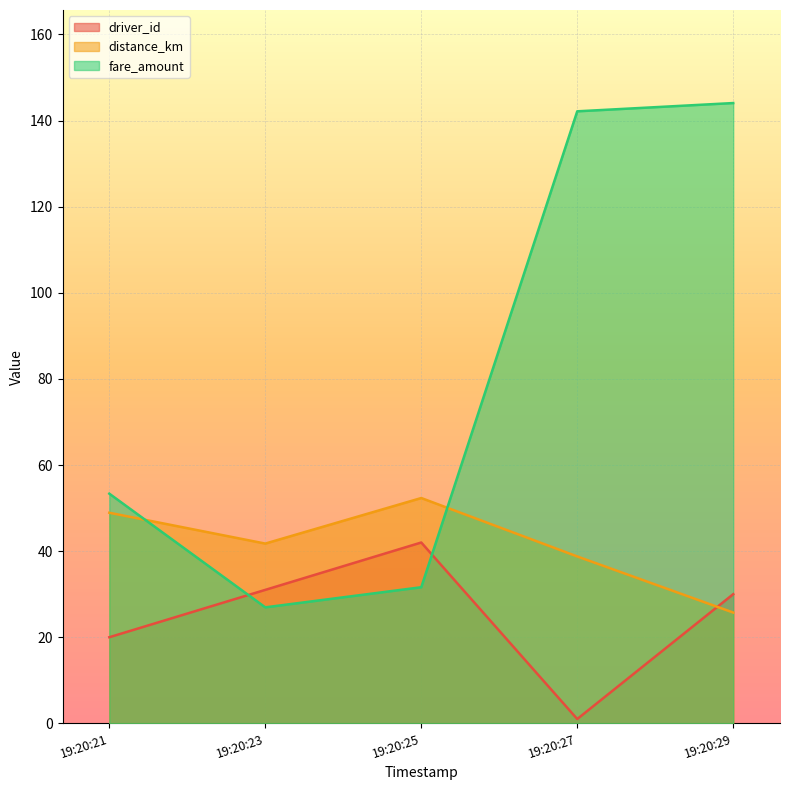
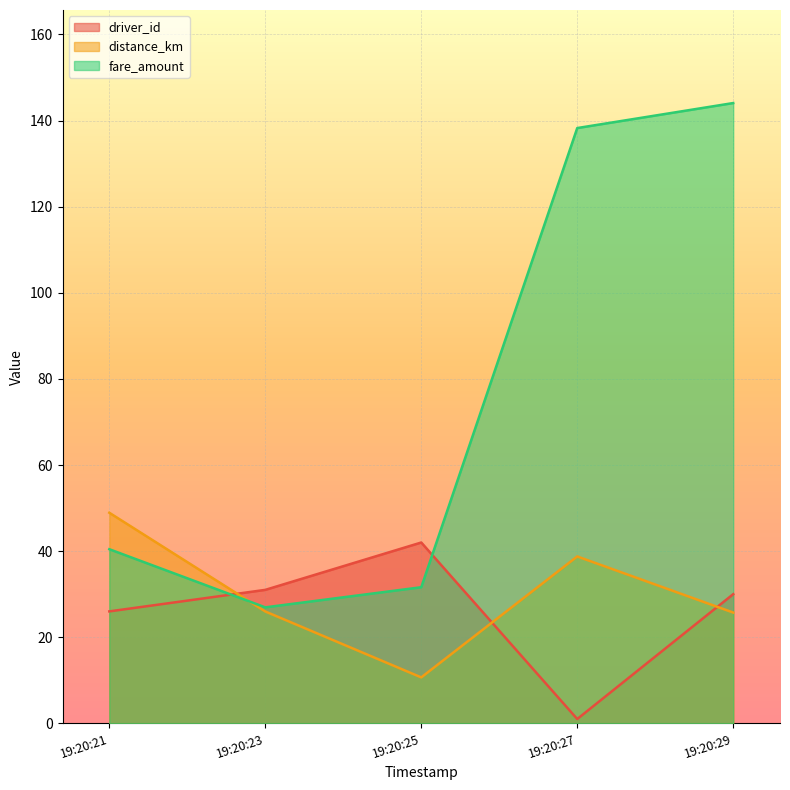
driver_id, 19:20:21: 20 -> 26
fare_amount, 19:20:21: 53 -> 40
distance_km, 19:20:23: 42 -> 26
distance_km, 19:20:25: 52 -> 11
fare_amount, 19:20:27: 142 -> 138
